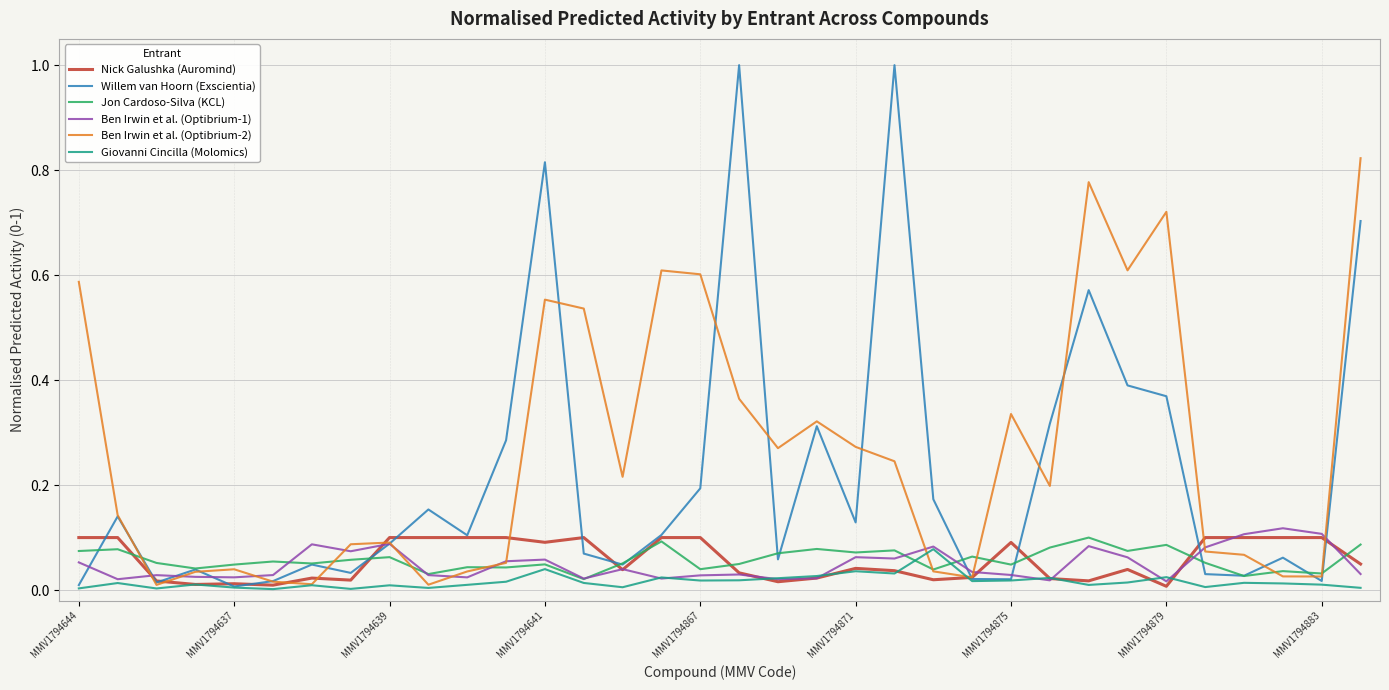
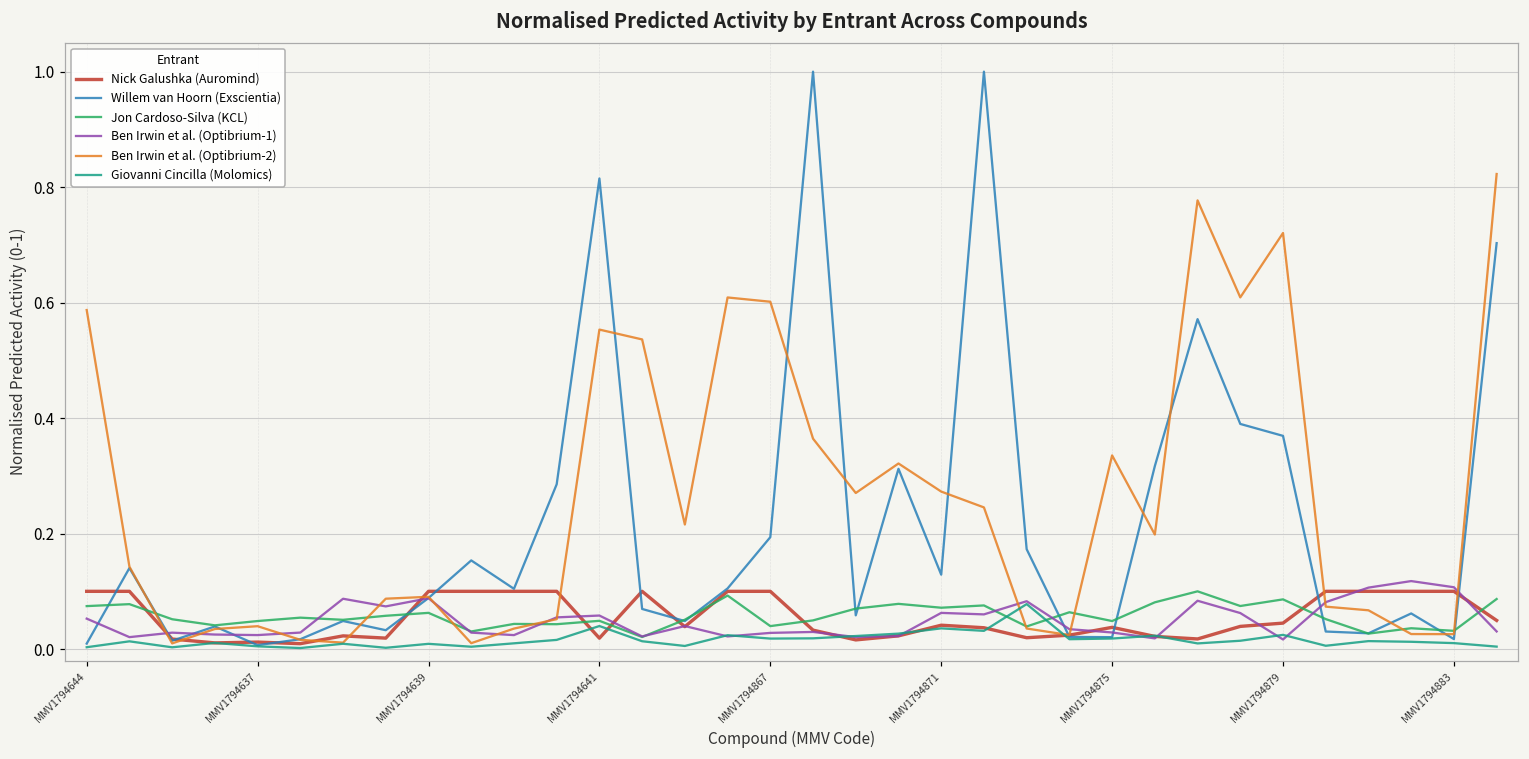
Nick Galushka (Auromind), MMV1794641: 0.09 -> 0.02
Nick Galushka (Auromind), MMV1794875: 0.09 -> 0.04
Nick Galushka (Auromind), MMV1794879: 0.01 -> 0.04
